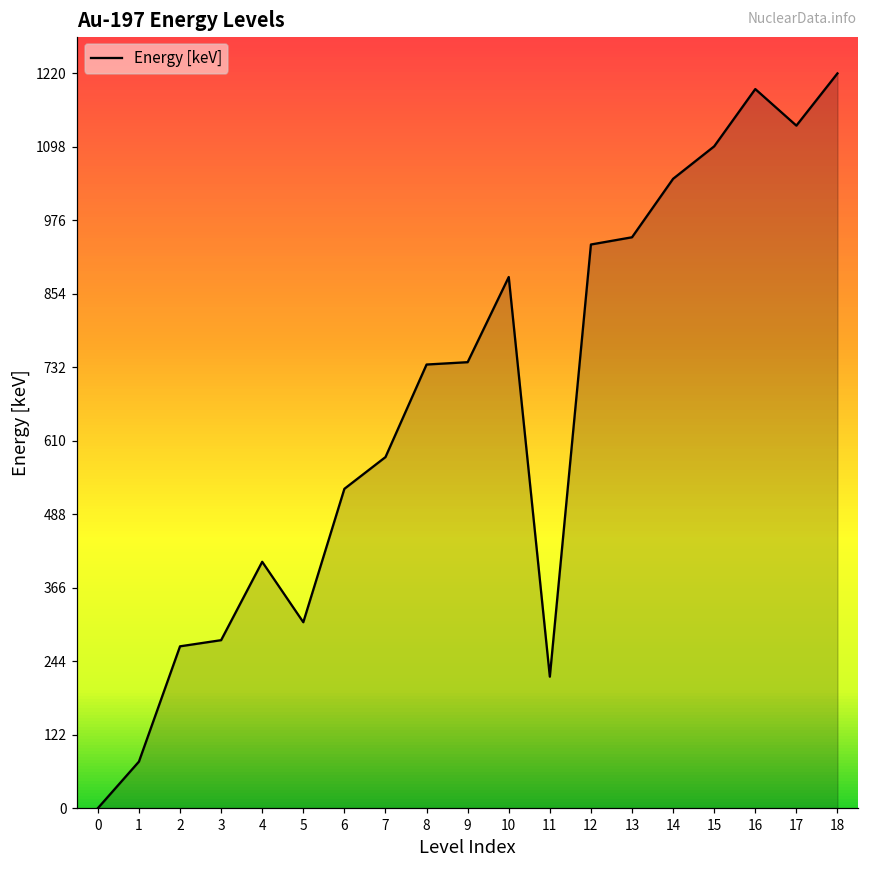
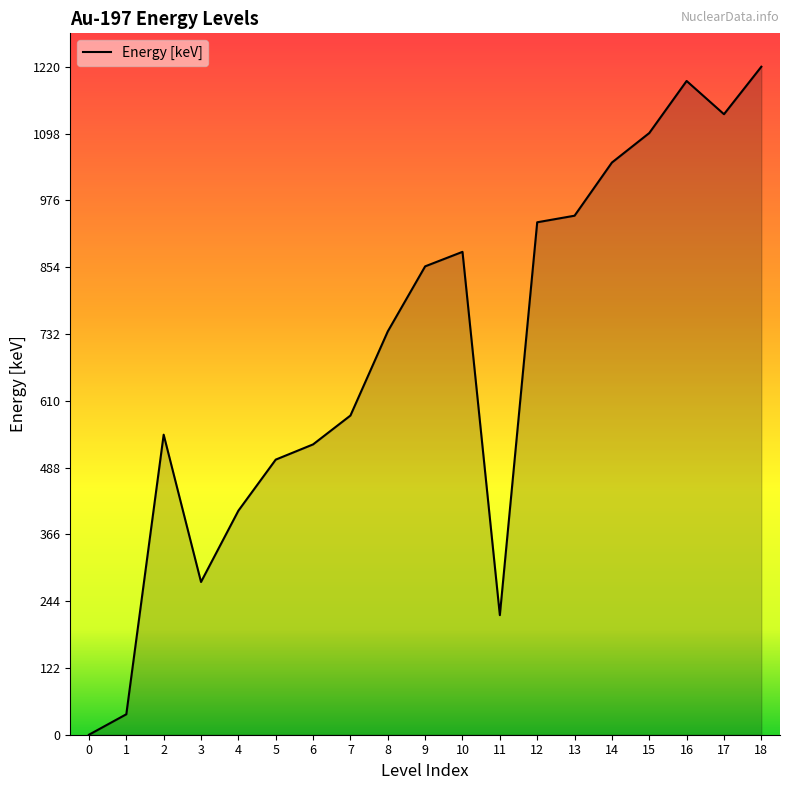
1: 80 -> 40
2: 270 -> 550
5: 310 -> 500
9: 740 -> 860
